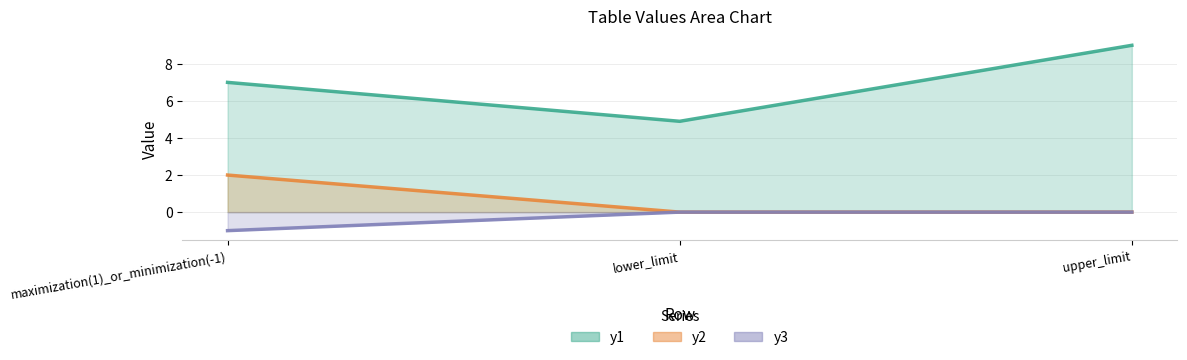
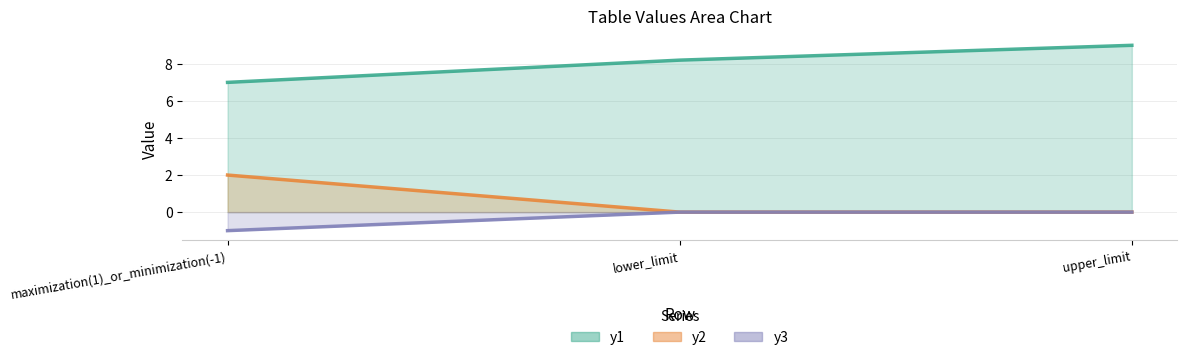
y1, lower_limit: 4.9 -> 8.2
